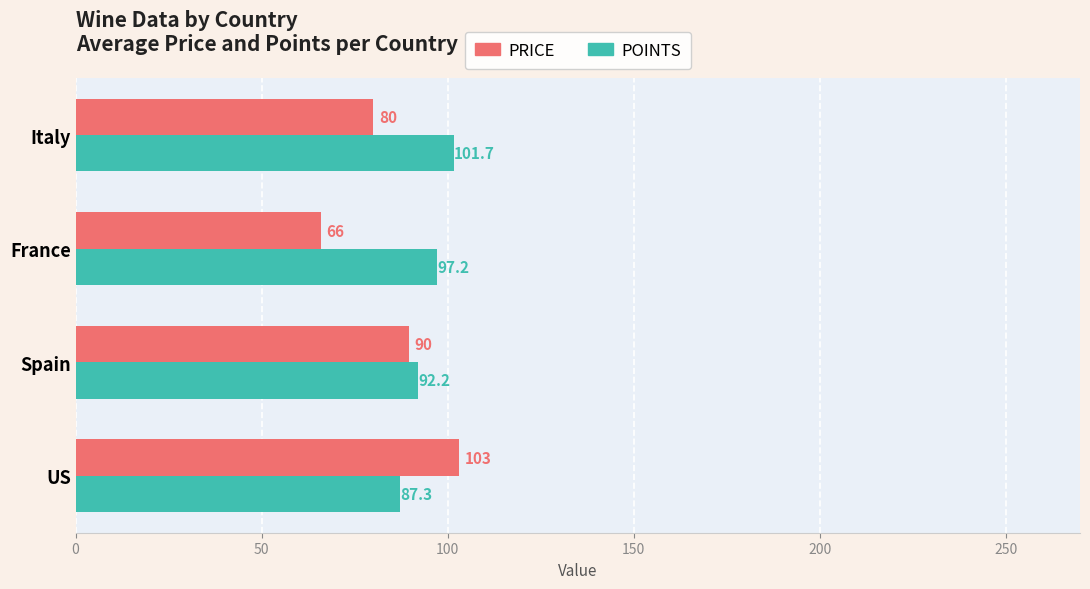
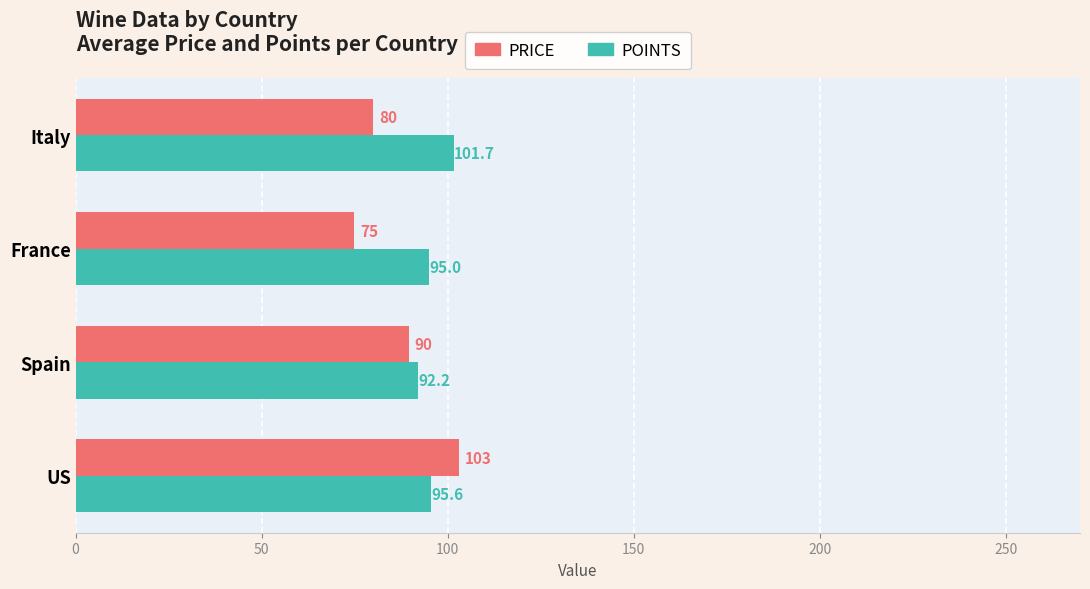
PRICE, France: 66 -> 75
POINTS, France: 97.2 -> 95.0
POINTS, US: 87.3 -> 95.6
